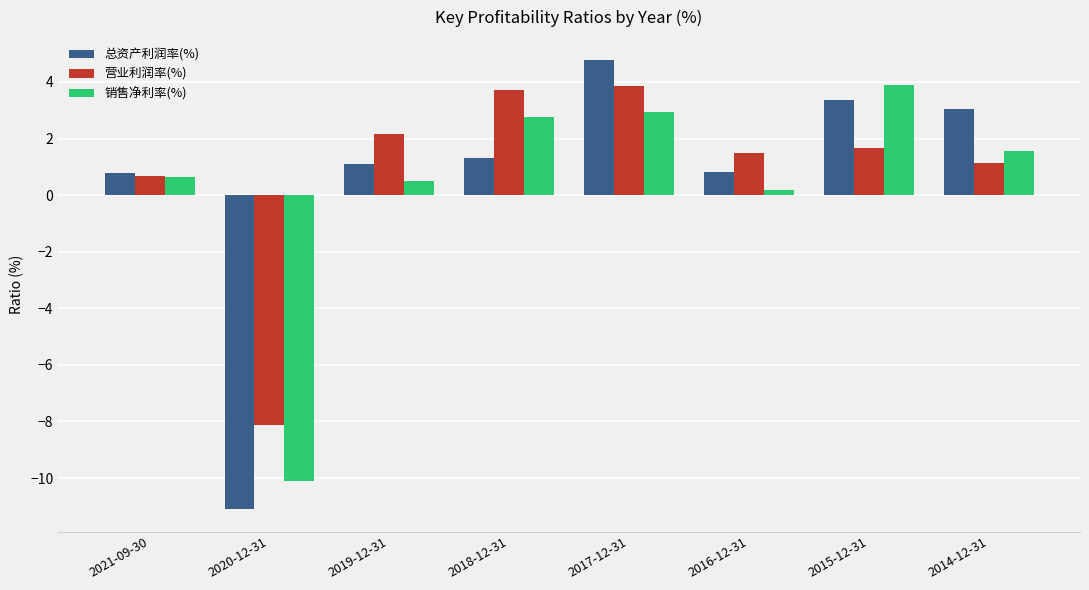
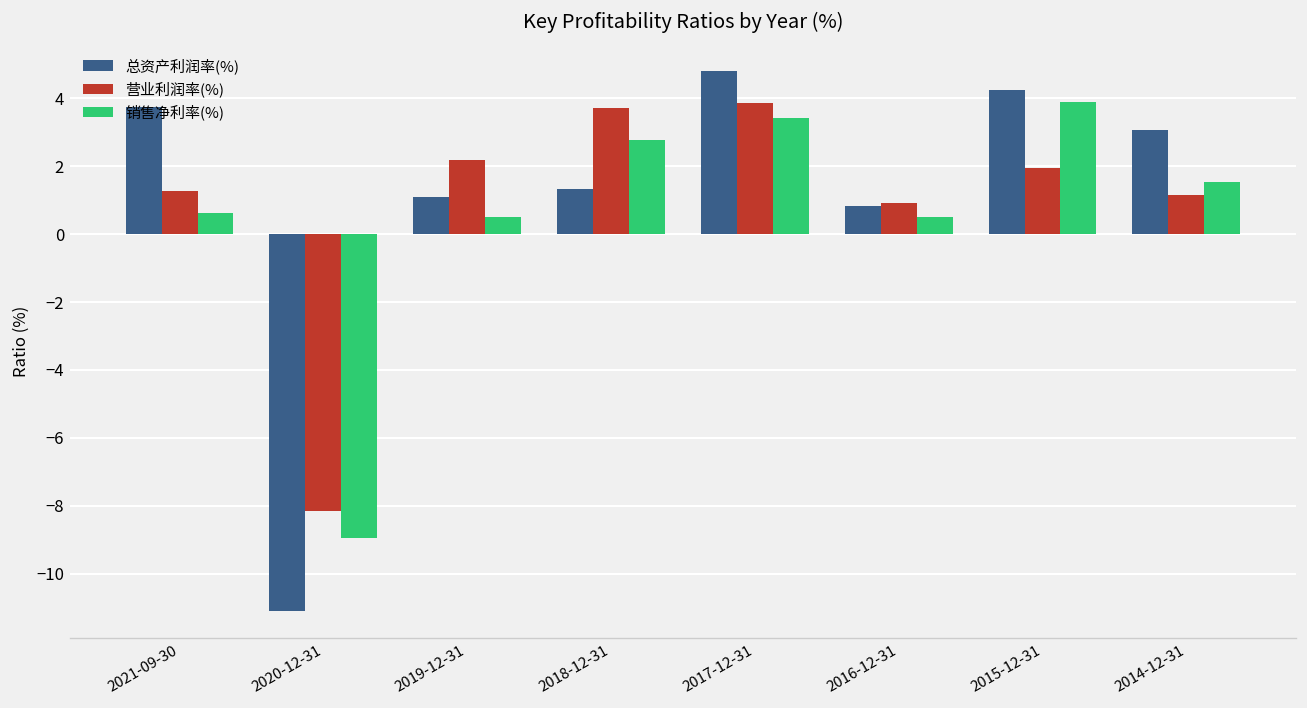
总资产利润率(%), 2021-09-30: 0.8 -> 3.7
营业利润率(%), 2021-09-30: 0.7 -> 1.3
销售净利率(%), 2020-12-31: -10.1 -> -9.0
销售净利率(%), 2017-12-31: 2.9 -> 3.4
营业利润率(%), 2016-12-31: 1.5 -> 0.9
销售净利率(%), 2016-12-31: 0.2 -> 0.5
总资产利润率(%), 2015-12-31: 3.4 -> 4.3
营业利润率(%), 2015-12-31: 1.6 -> 2.0
